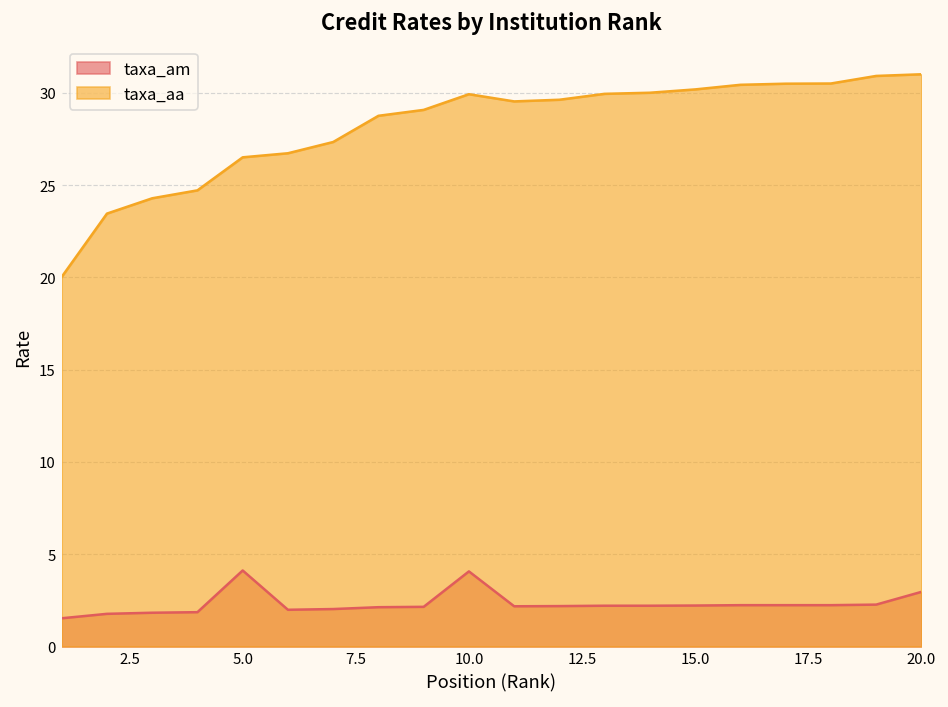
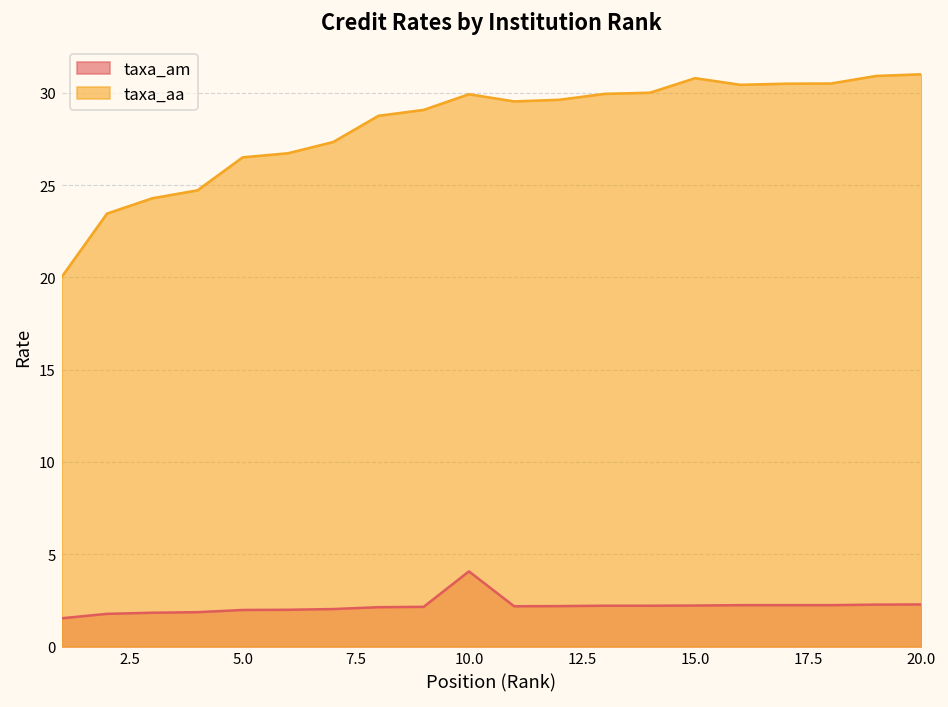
taxa_am, 5.0: 4.1 -> 2.0
taxa_aa, 15.0: 30.2 -> 30.8
taxa_am, 20.0: 3.0 -> 2.3
